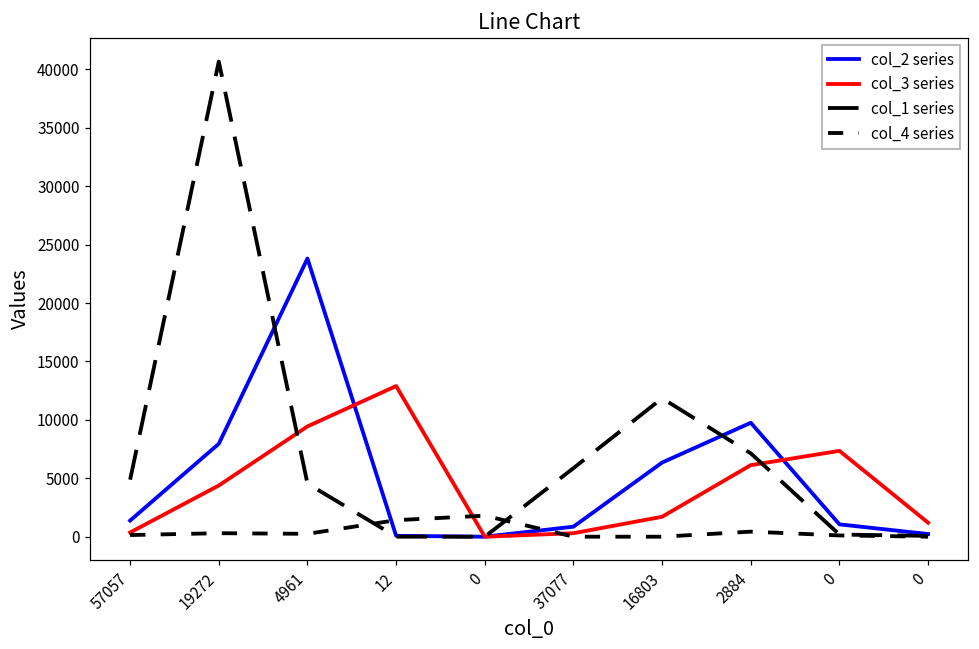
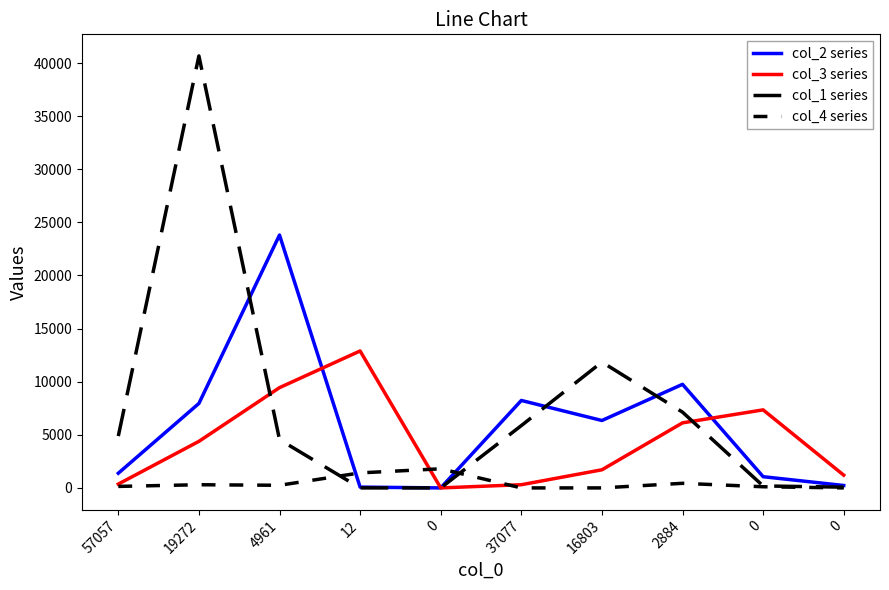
col_2 series, 37077: 900 -> 8200
